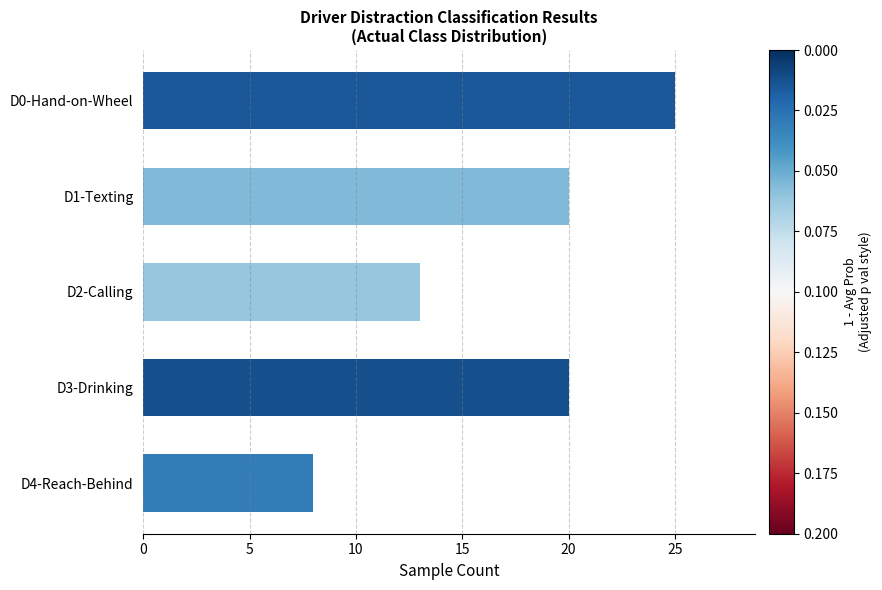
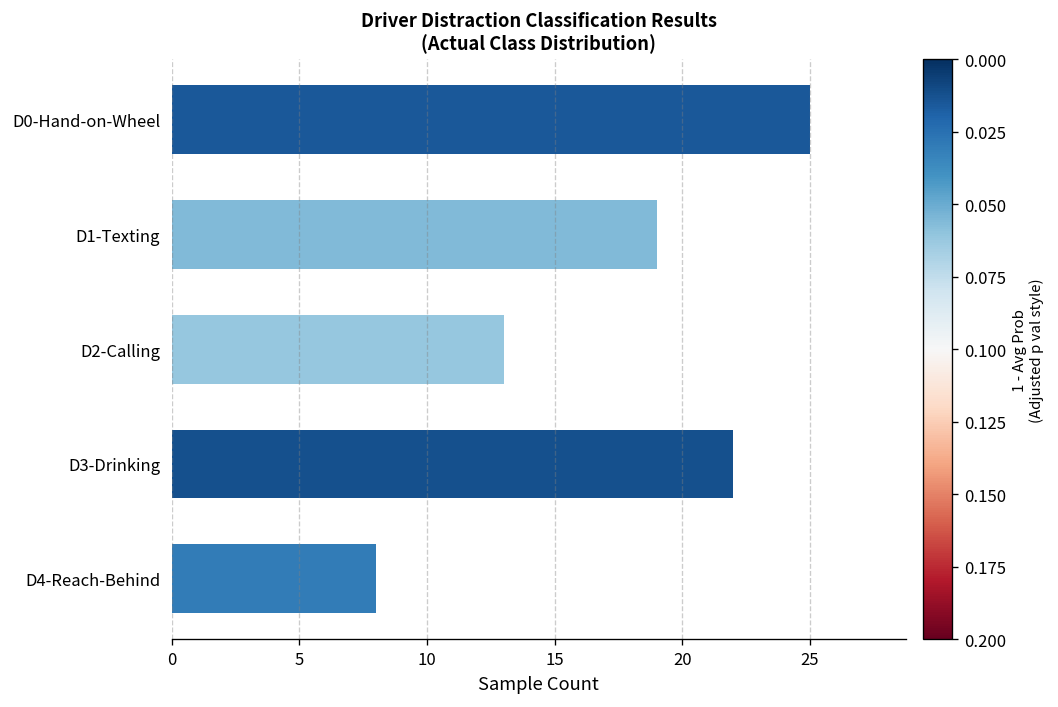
D1-Texting: 20 -> 19
D3-Drinking: 20 -> 22
